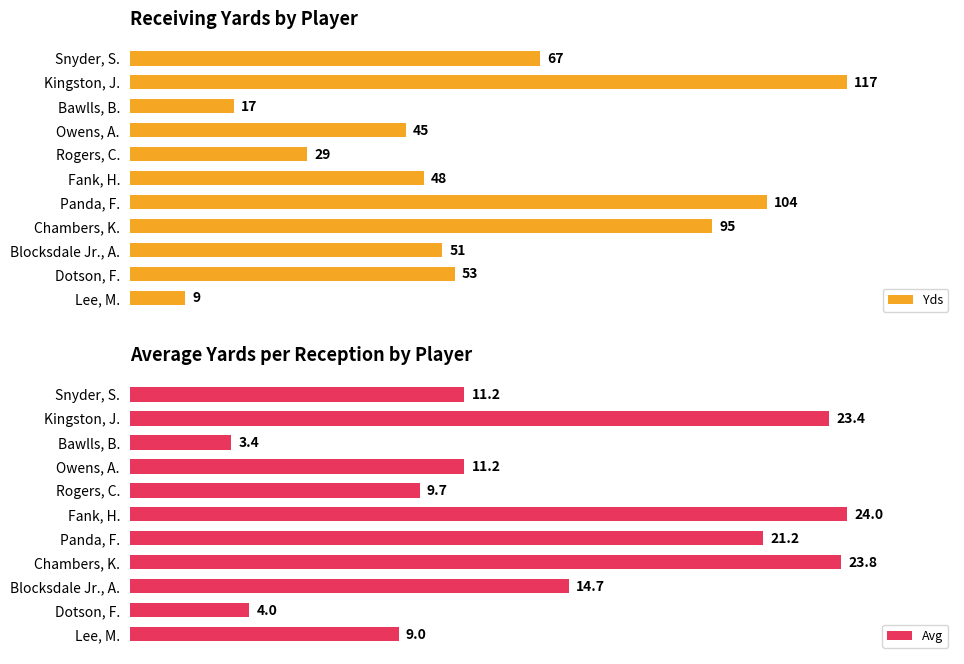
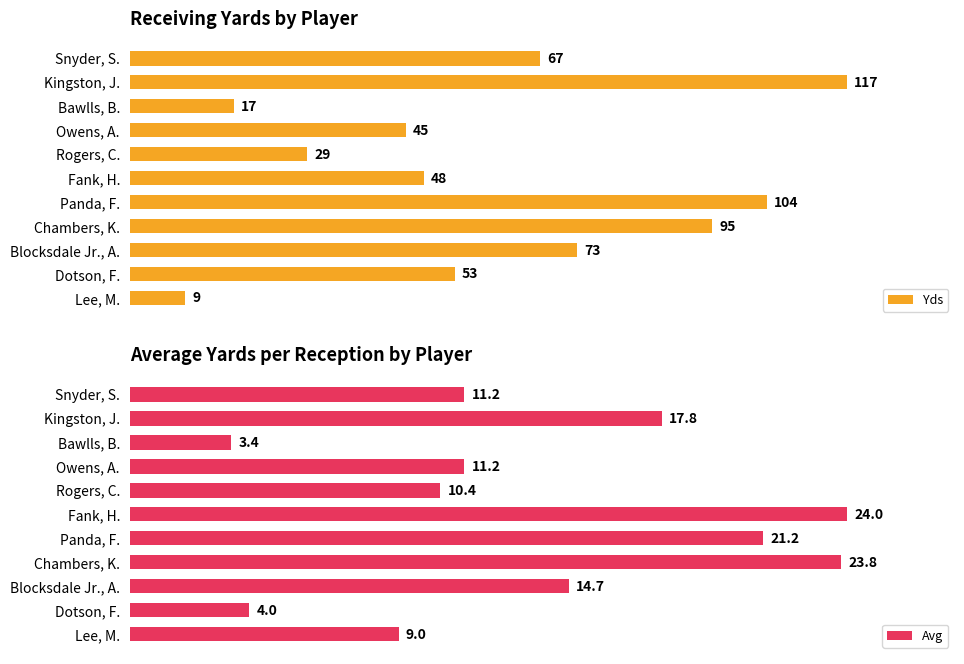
Receiving Yards by Player, Blocksdale Jr., A.: 51 -> 73
Average Yards per Reception by Player, Kingston, J.: 23.4 -> 17.8
Average Yards per Reception by Player, Rogers, C.: 9.7 -> 10.4
